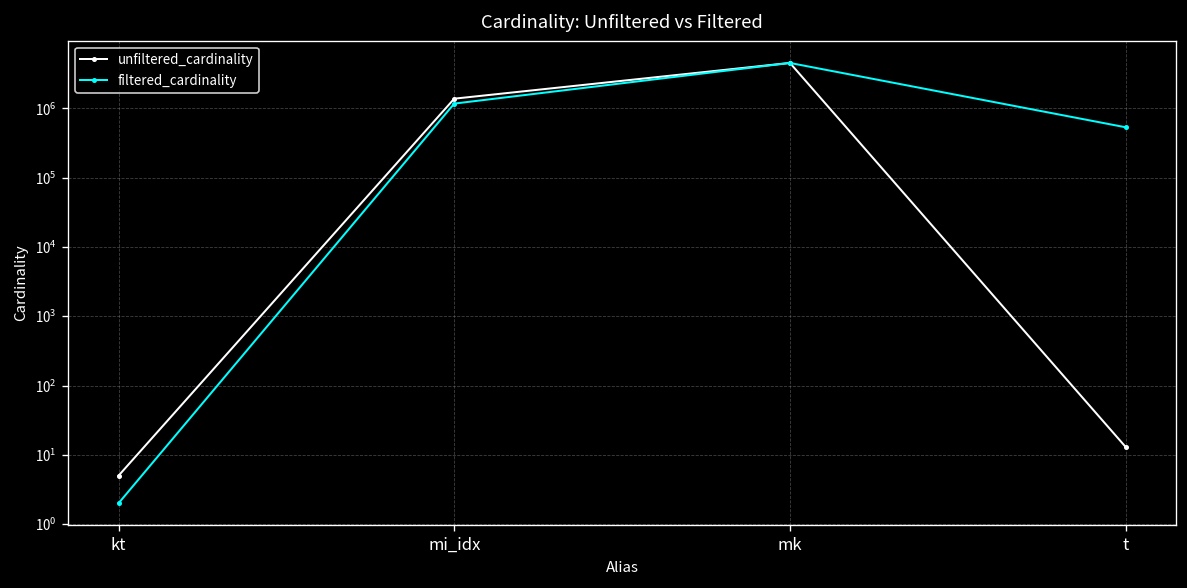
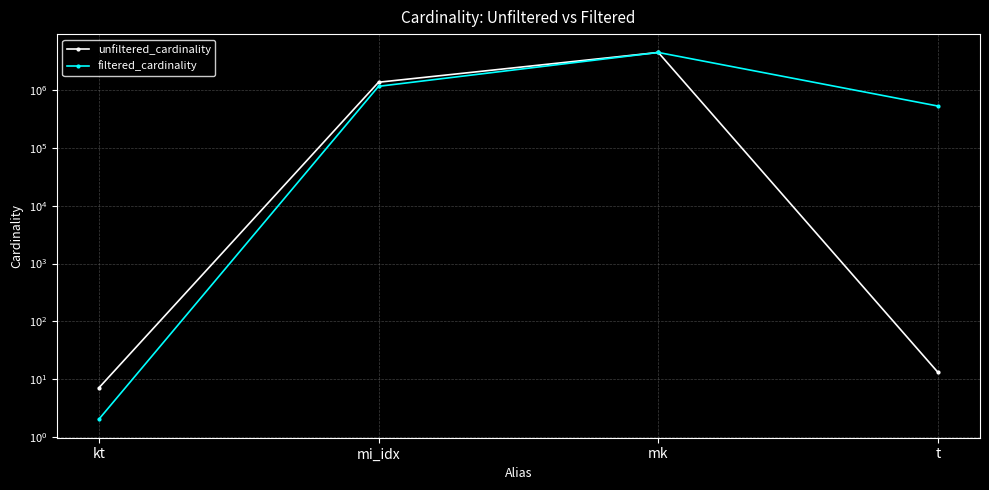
unfiltered_cardinality, kt: 5 -> 7
